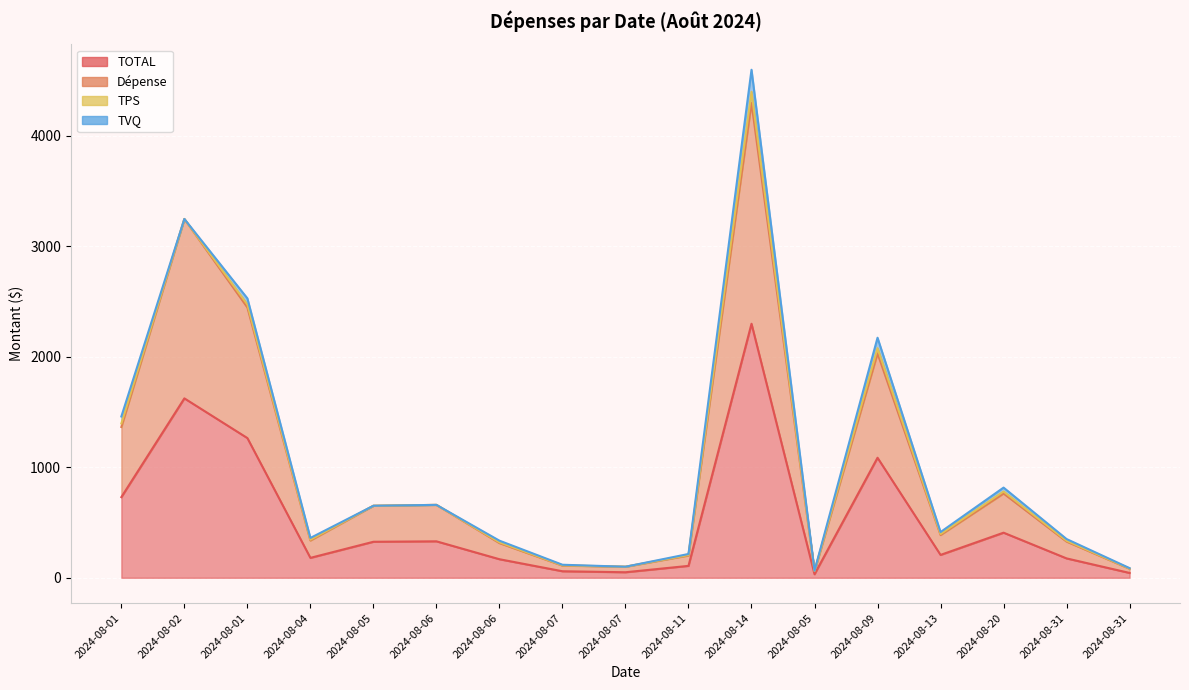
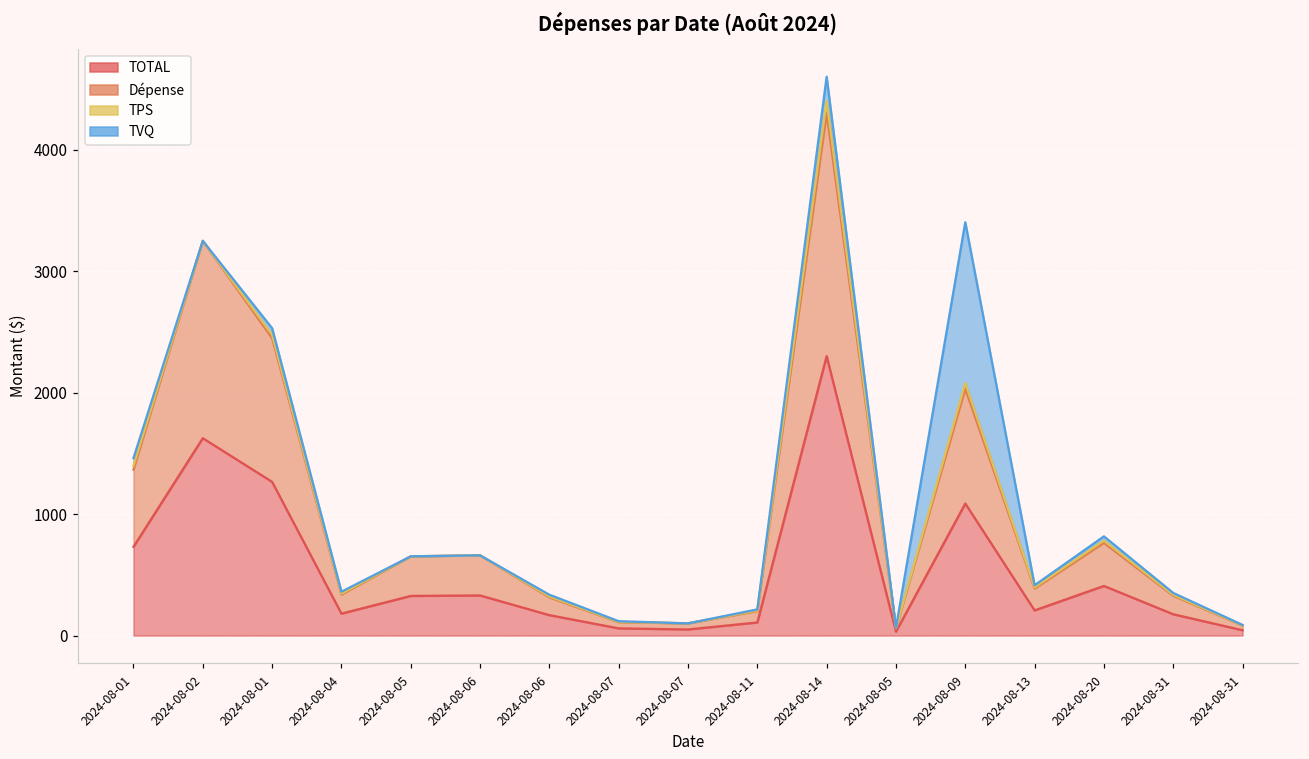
TVQ, 2024-08-09: 90 -> 1320
